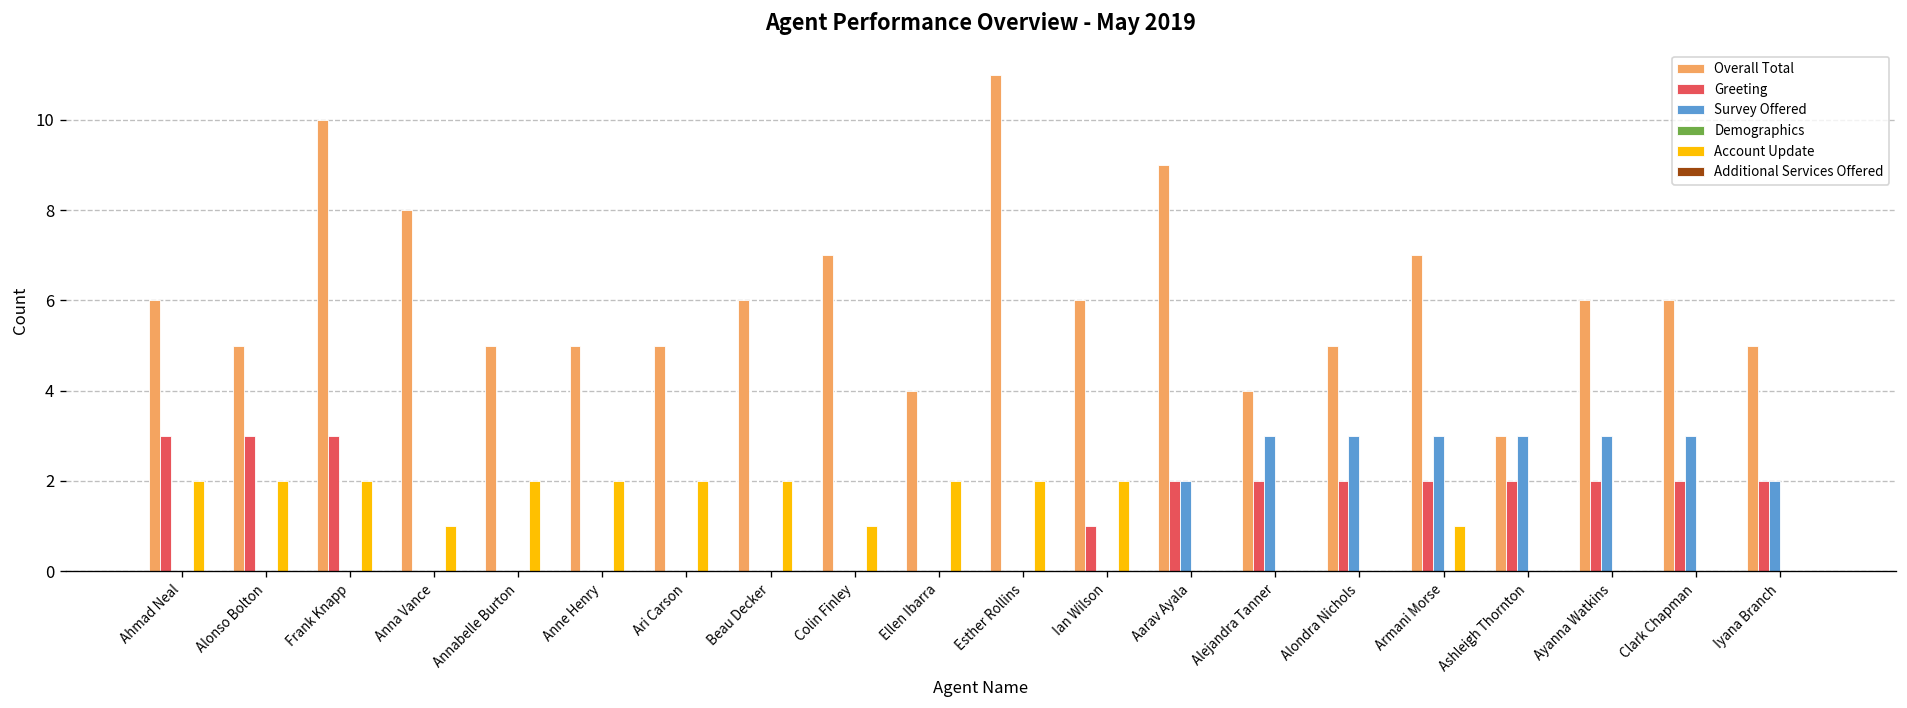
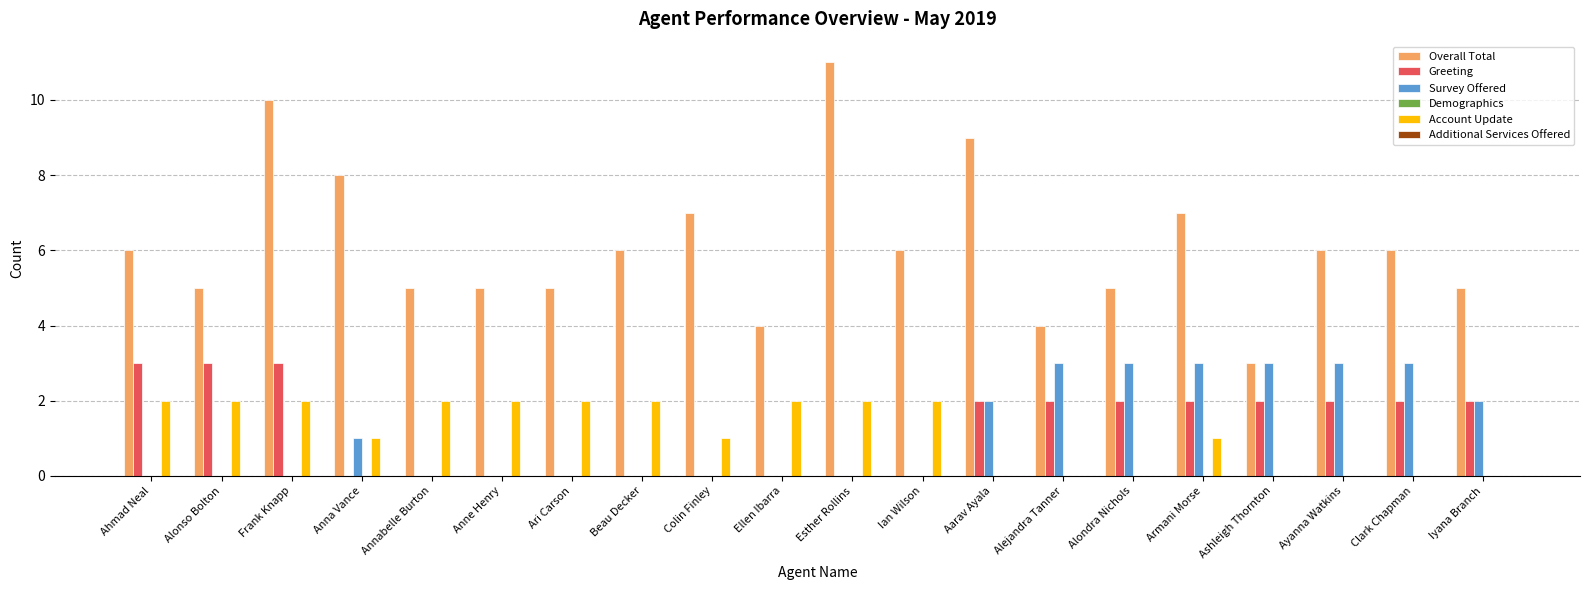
Survey Offered, Anna Vance: 0 -> 1
Greeting, Ian Wilson: 1 -> 0
